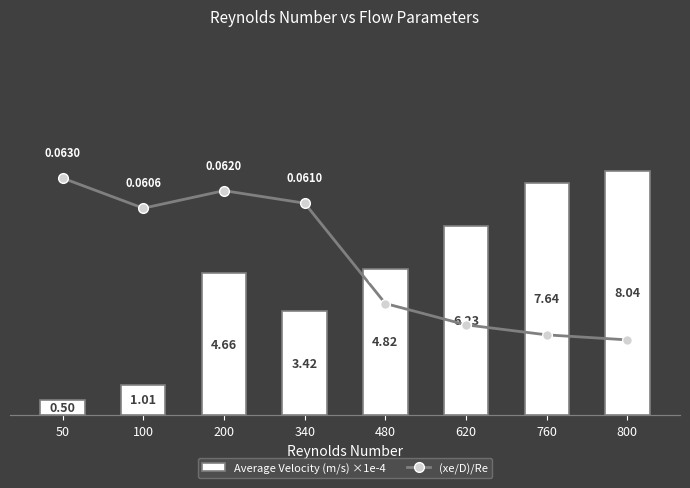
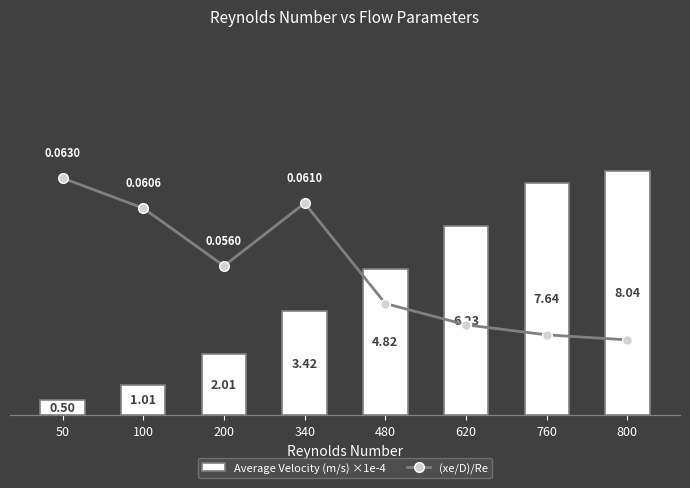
Average Velocity (m/s) ×1e-4, 200: 4.66 -> 2.01
(xe/D)/Re, 200: 0.0620 -> 0.0560
